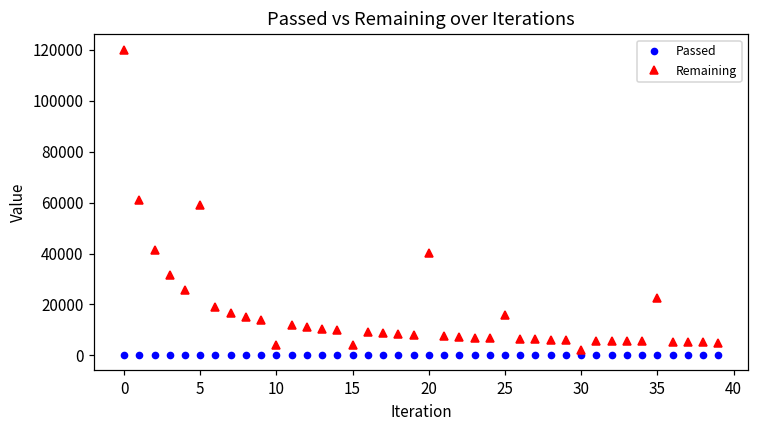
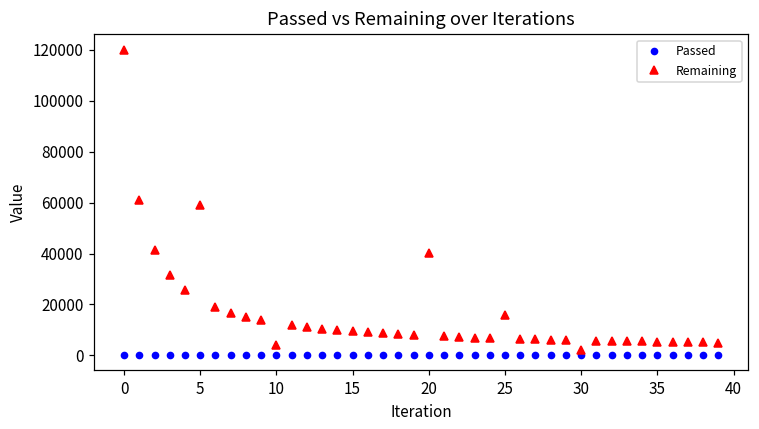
Remaining, 15: 4000 -> 9000
Remaining, 35: 23000 -> 5000
